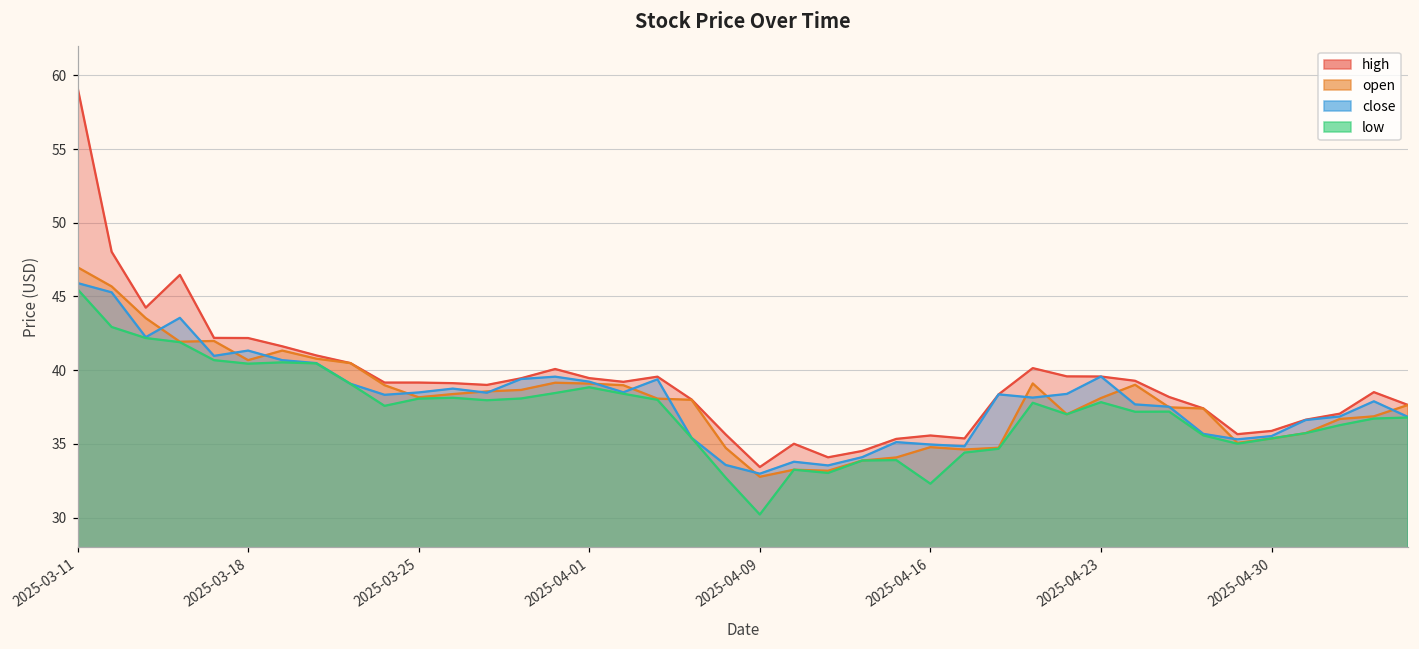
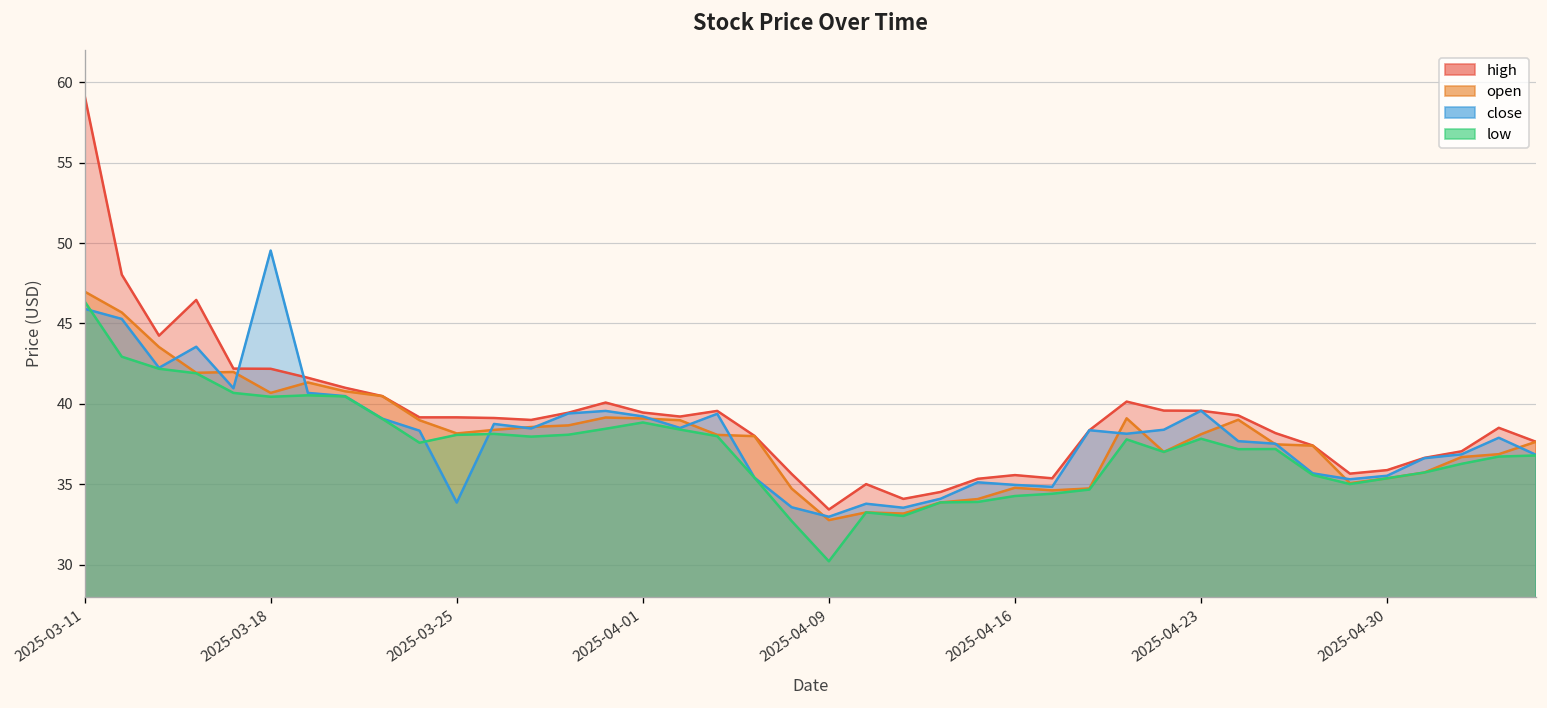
low, 2025-03-11: 45.5 -> 46.4
close, 2025-03-18: 41.3 -> 49.5
close, 2025-03-25: 38.5 -> 33.9
low, 2025-04-16: 32.3 -> 34.3
